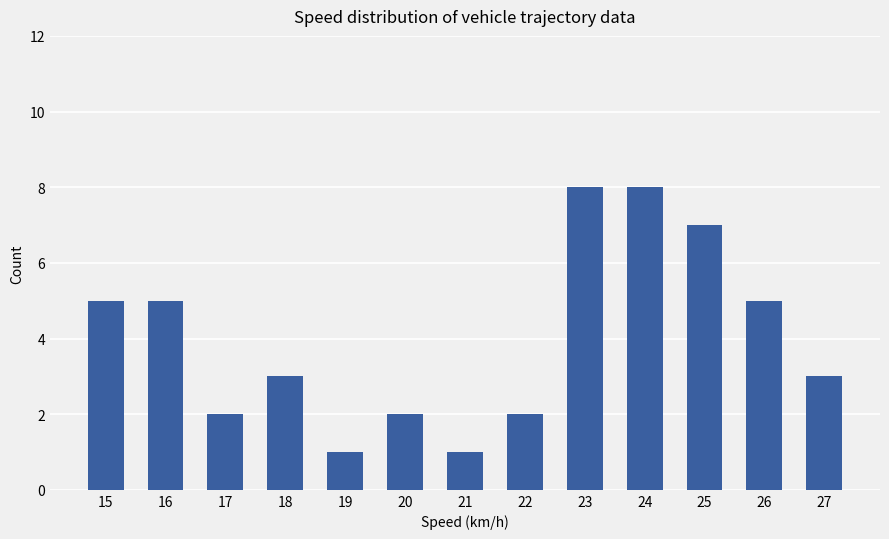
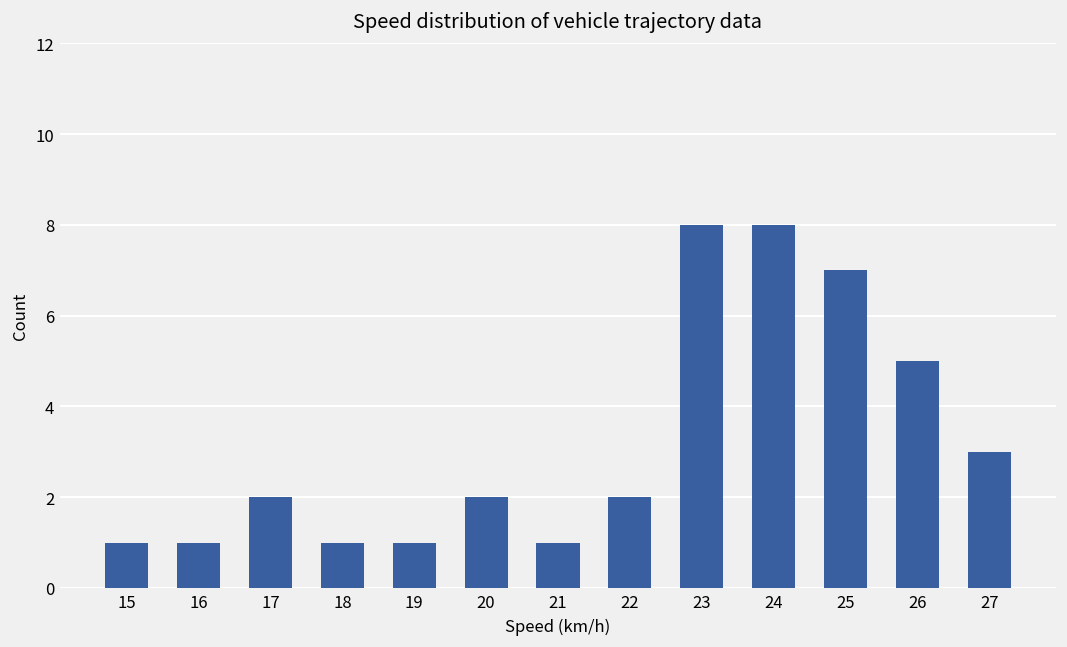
15: 5 -> 1
16: 5 -> 1
18: 3 -> 1
